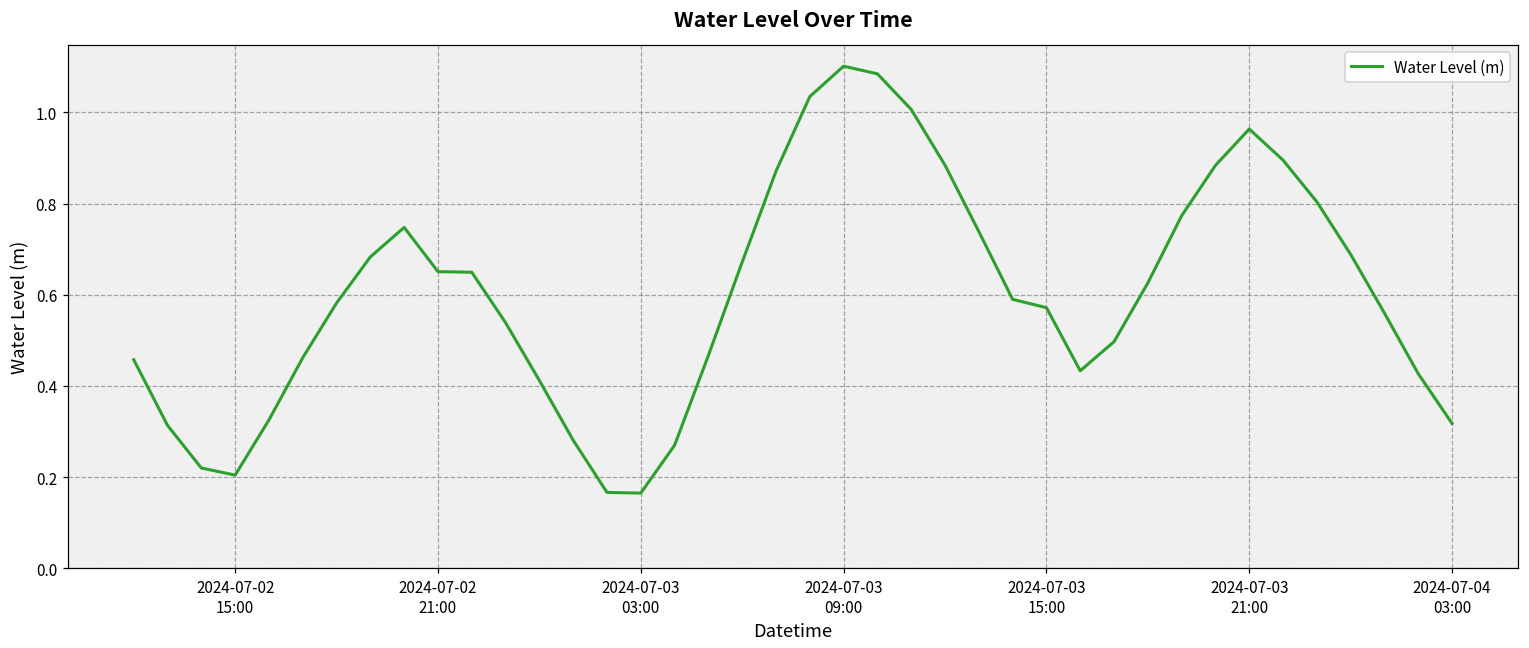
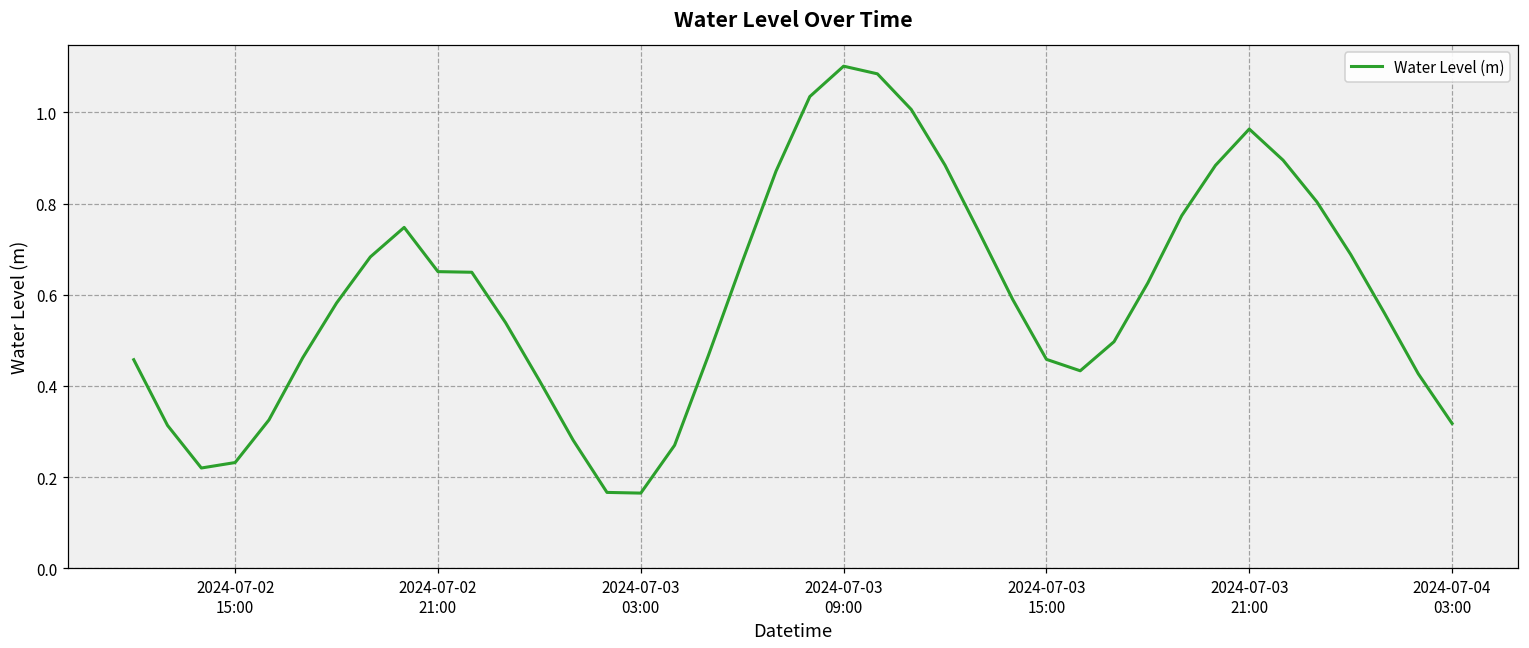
2024-07-02 15:00: 0.20 -> 0.23
2024-07-03 15:00: 0.57 -> 0.46
